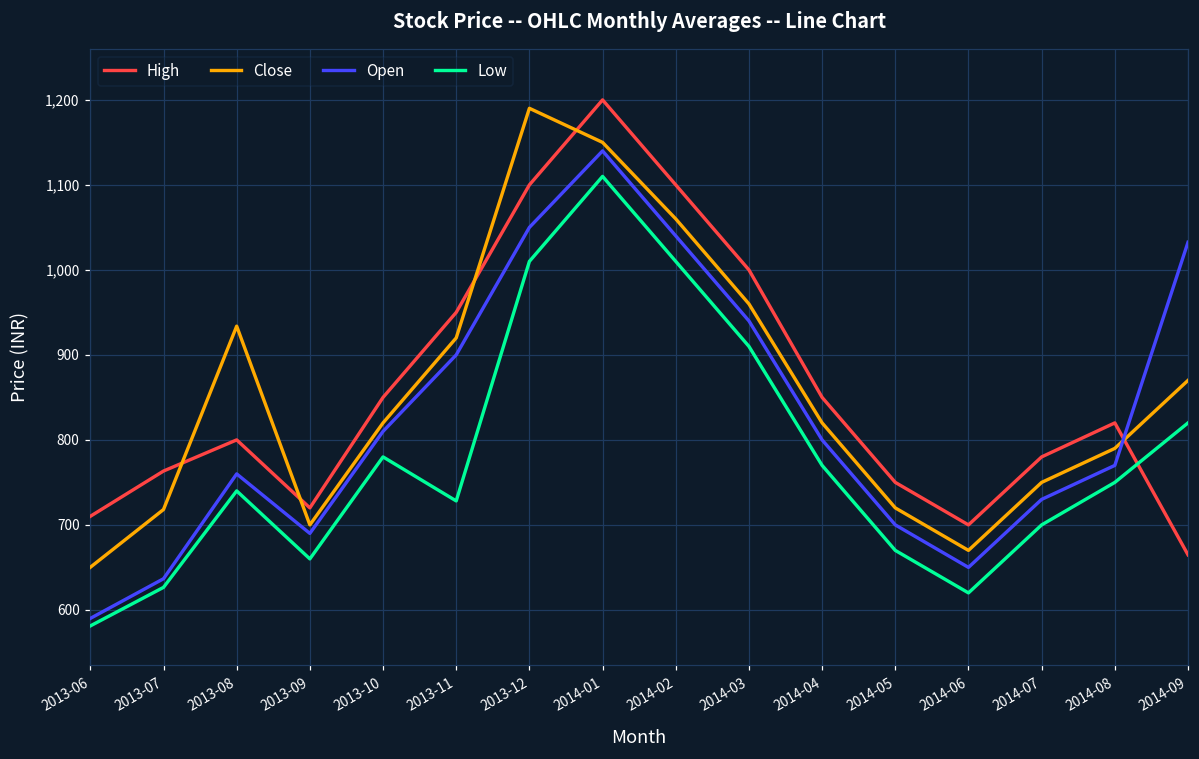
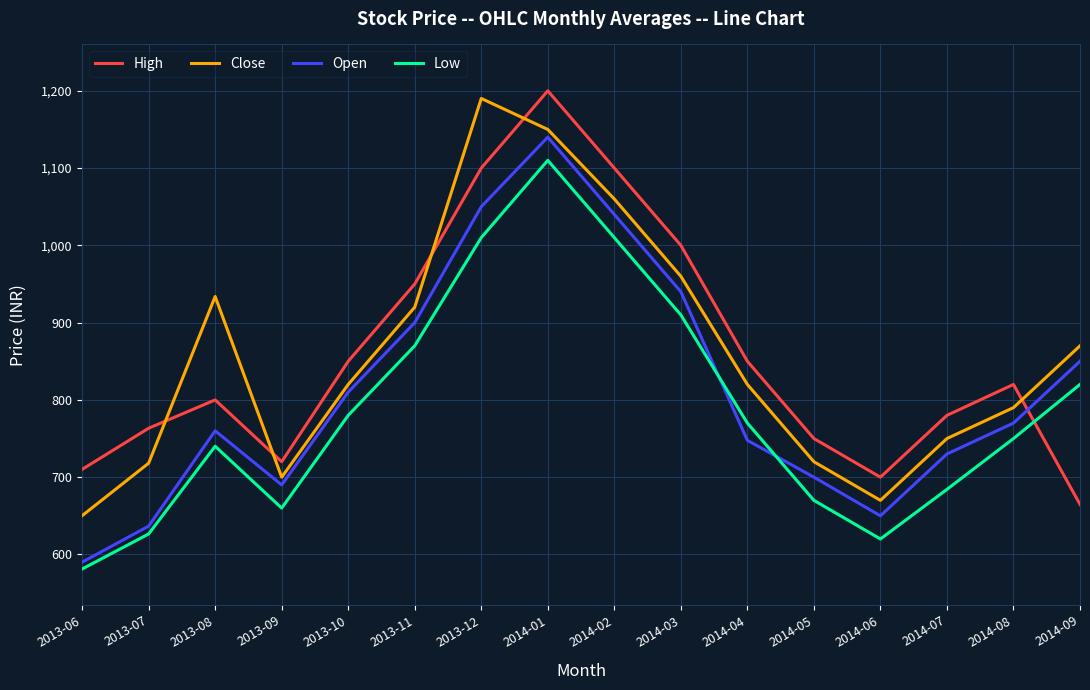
Low, 2013-11: 730 -> 870
Open, 2014-04: 800 -> 750
Low, 2014-07: 700 -> 680
Open, 2014-09: 1,030 -> 850
